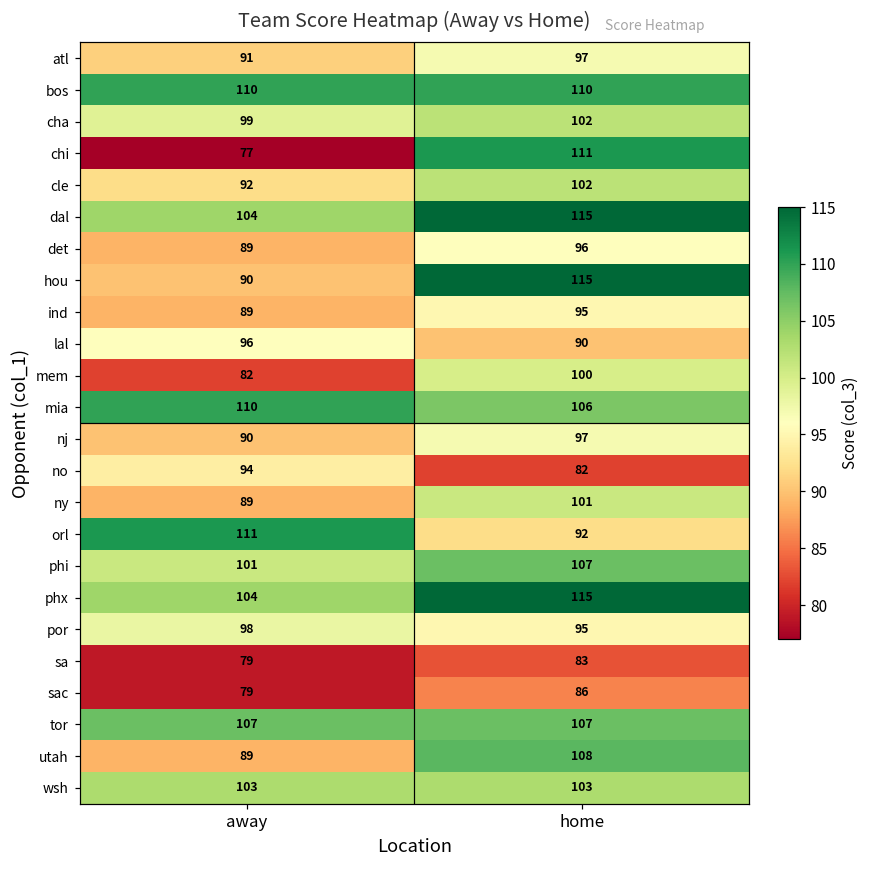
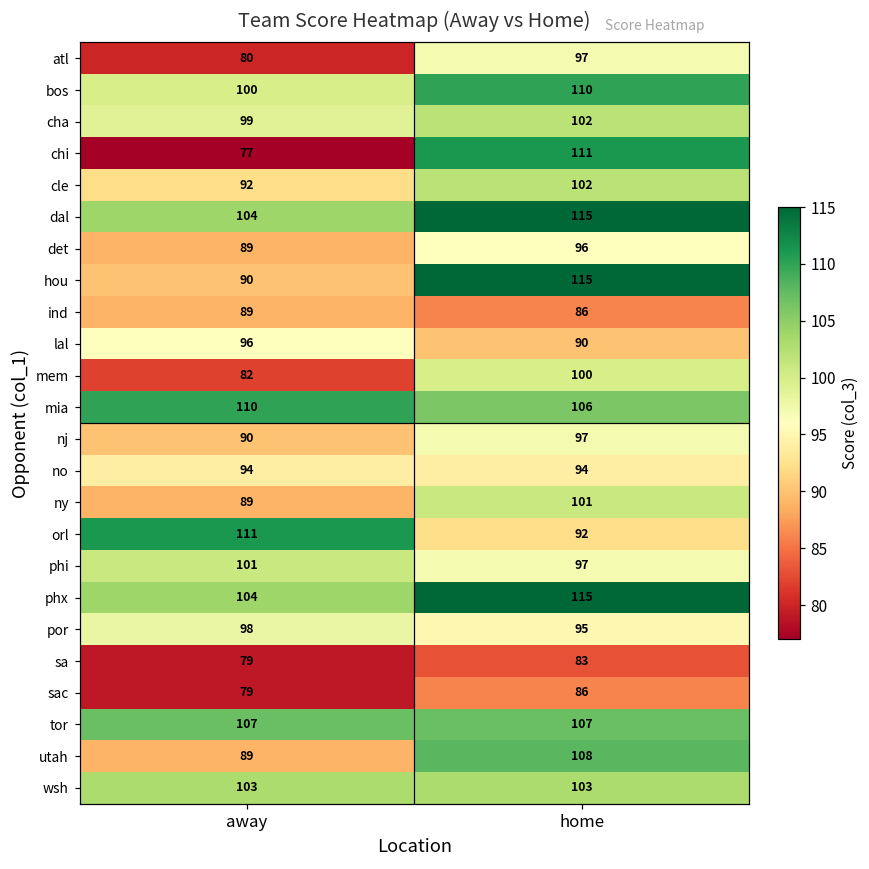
atl, away: 91 -> 80
bos, away: 110 -> 100
ind, home: 95 -> 86
no, home: 82 -> 94
phi, home: 107 -> 97
